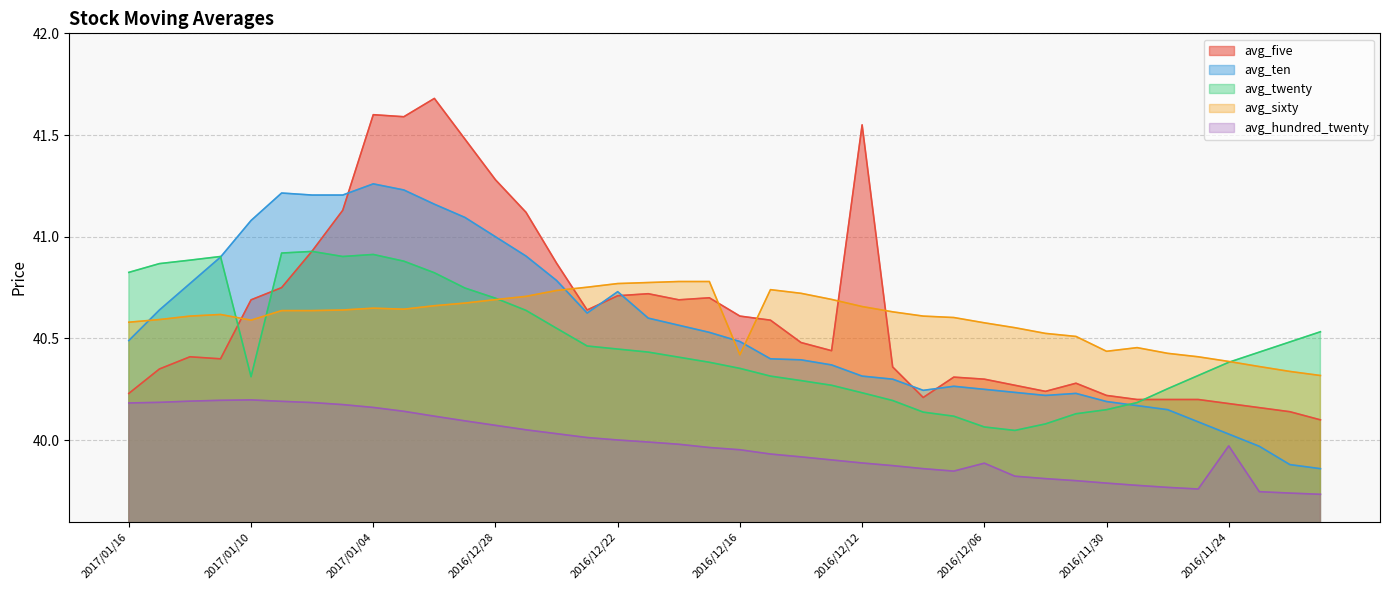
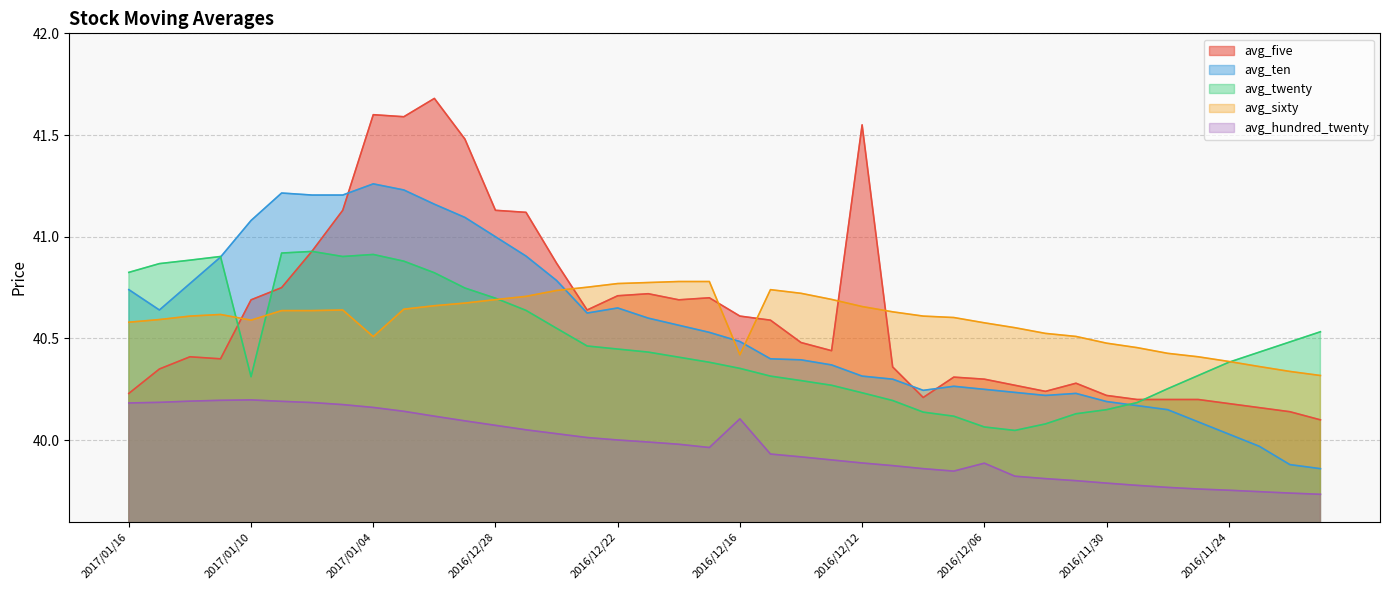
avg_ten, 2017/01/16: 40.49 -> 40.74
avg_sixty, 2017/01/04: 40.65 -> 40.51
avg_five, 2016/12/28: 41.28 -> 41.13
avg_ten, 2016/12/22: 40.73 -> 40.65
avg_hundred_twenty, 2016/12/16: 39.95 -> 40.11
avg_sixty, 2016/11/30: 40.44 -> 40.48
avg_hundred_twenty, 2016/11/24: 39.97 -> 39.75
